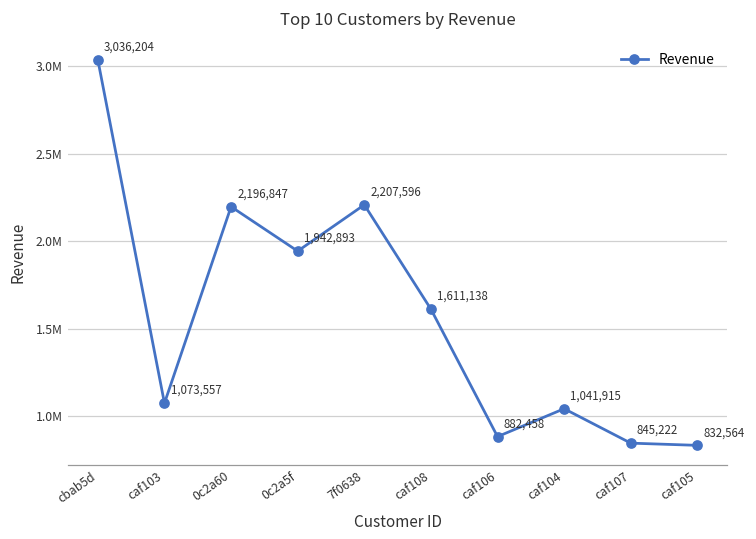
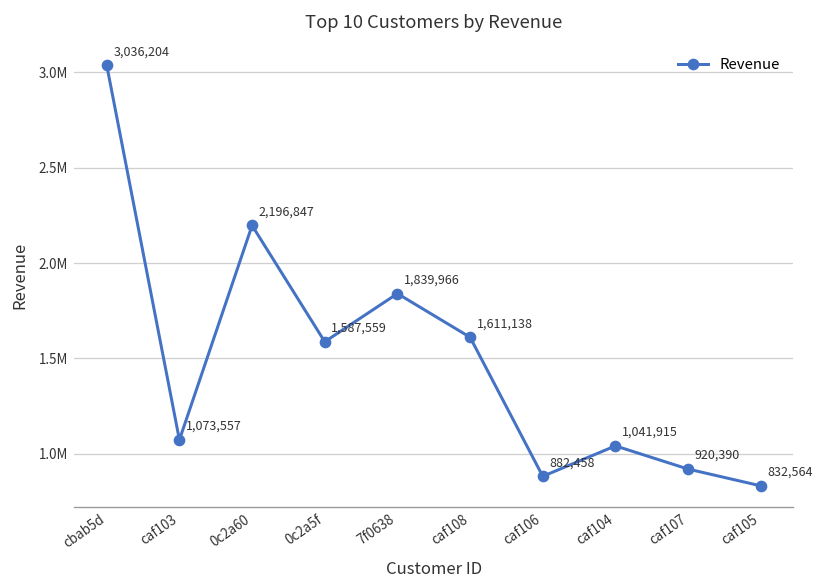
0c2a5f: 1,942,893 -> 1,587,559
7f0638: 2,207,596 -> 1,839,966
caf107: 845,222 -> 920,390
